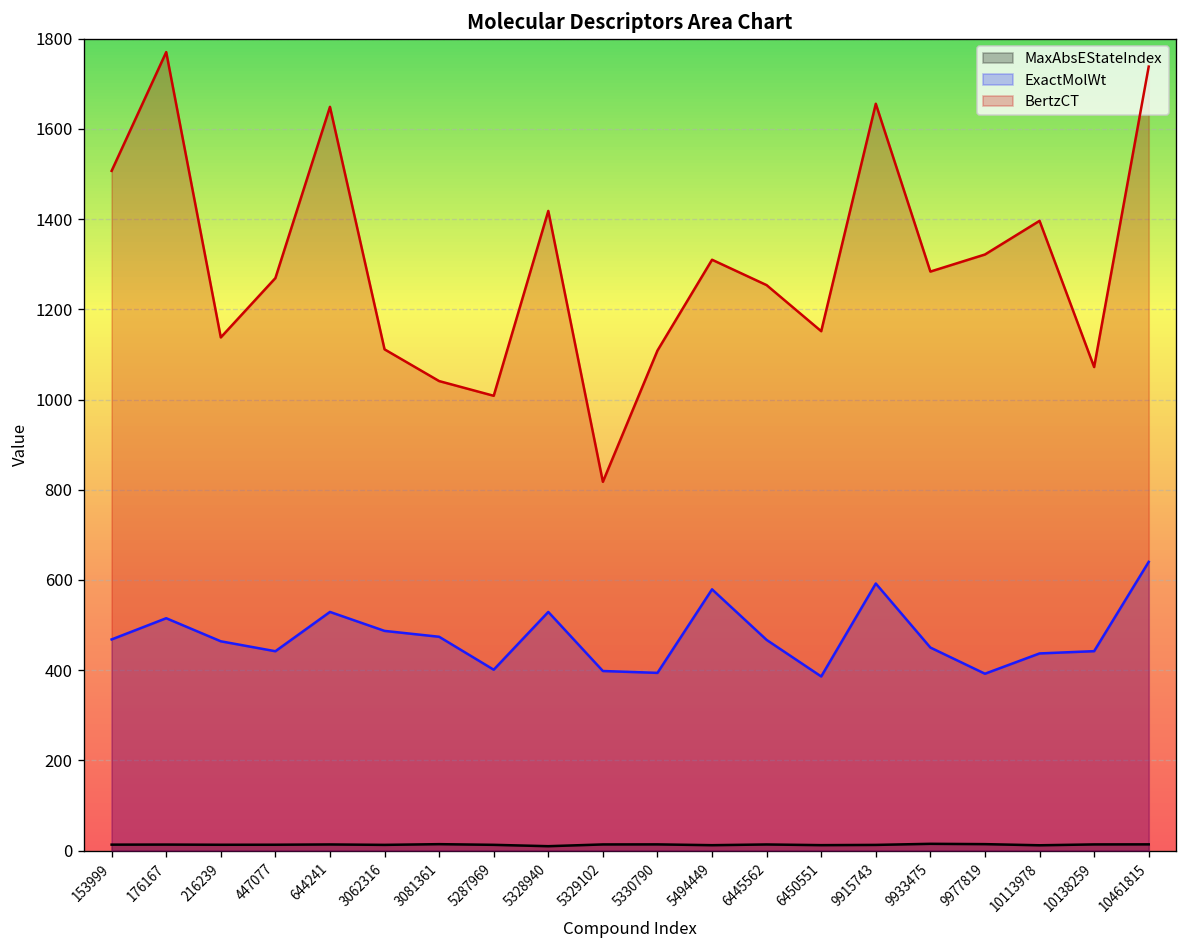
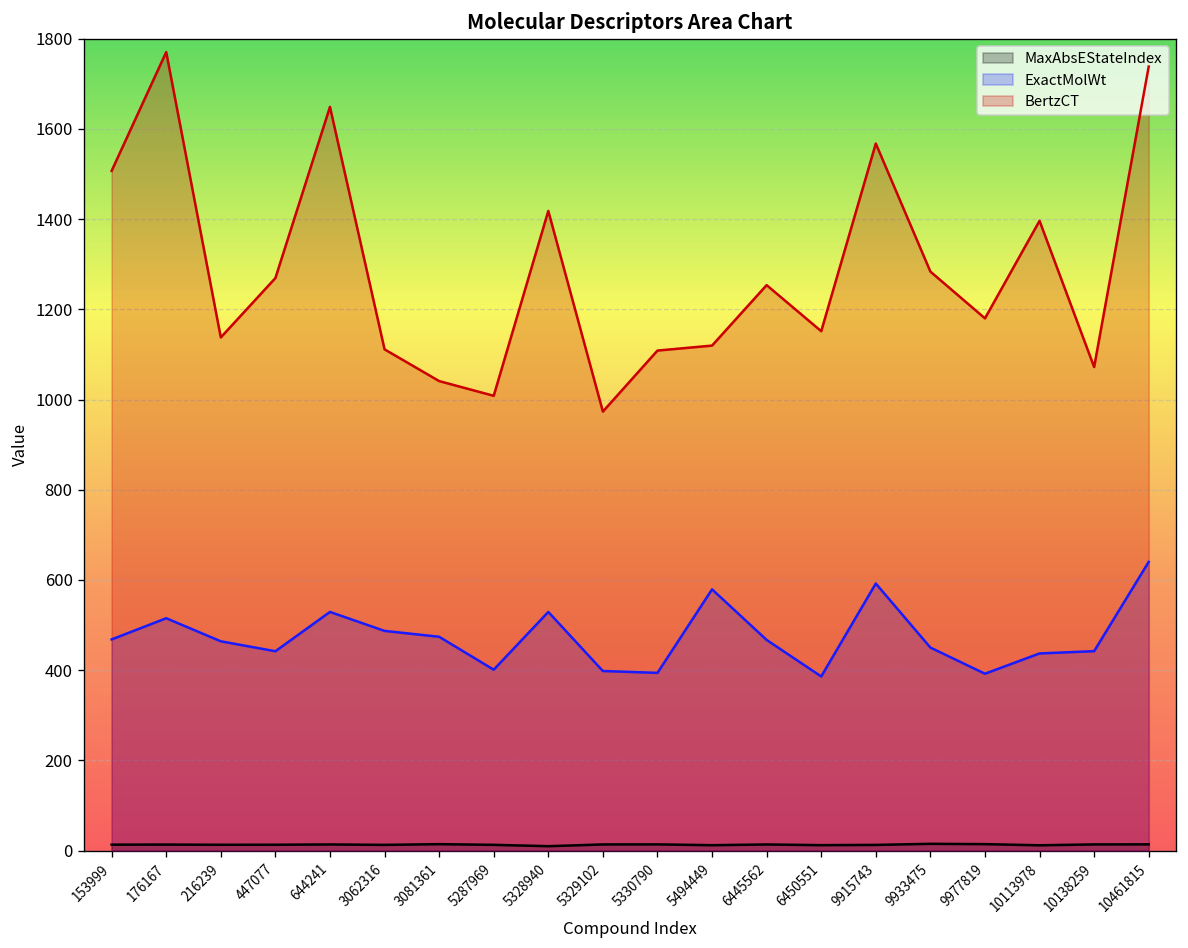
BertzCT, 5329102: 820 -> 970
BertzCT, 5494449: 1310 -> 1120
BertzCT, 9915743: 1660 -> 1570
BertzCT, 9977819: 1320 -> 1180
